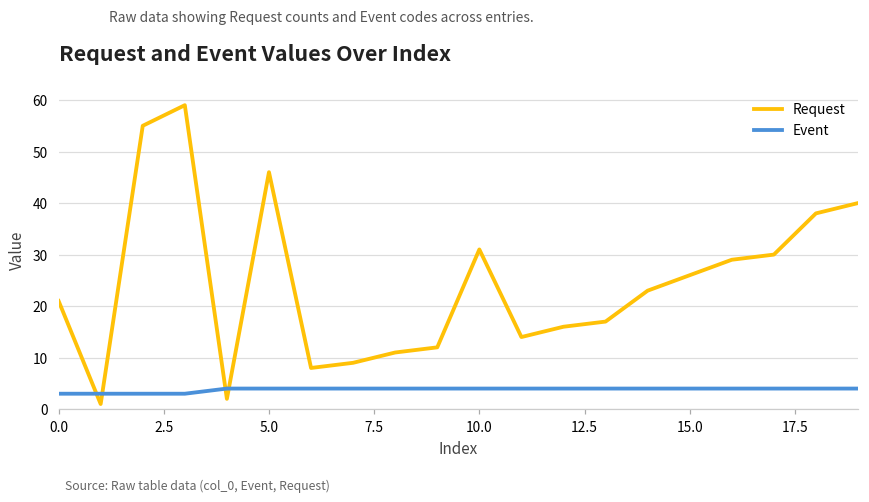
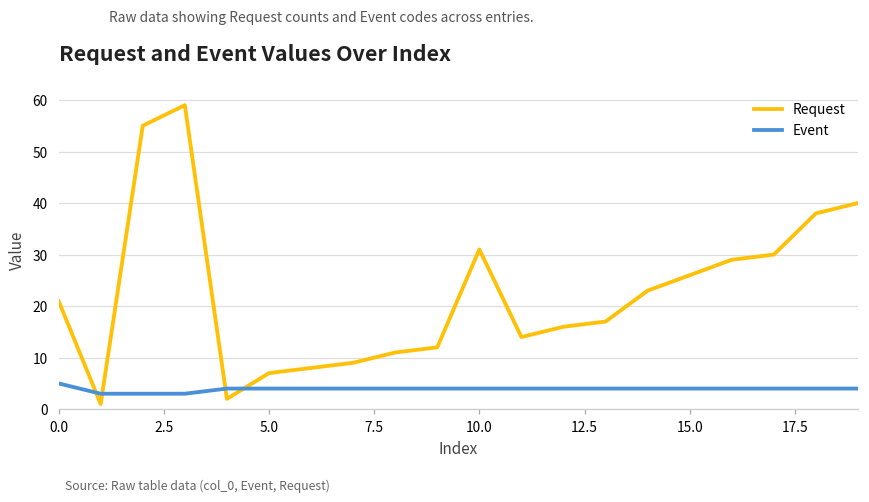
Event, 0.0: 3 -> 5
Request, 5.0: 46 -> 7
